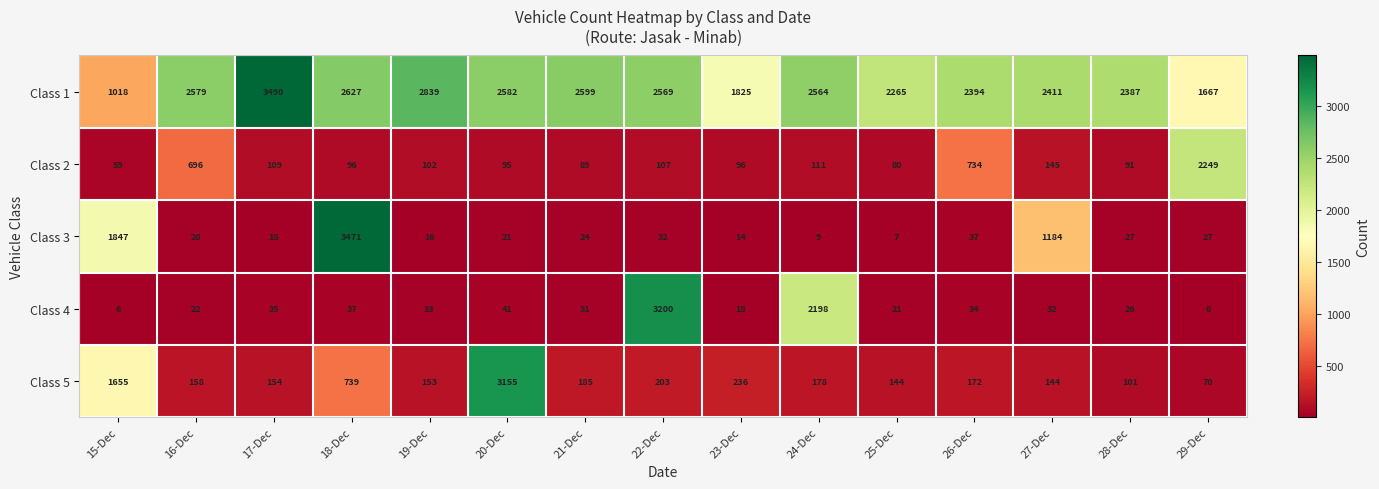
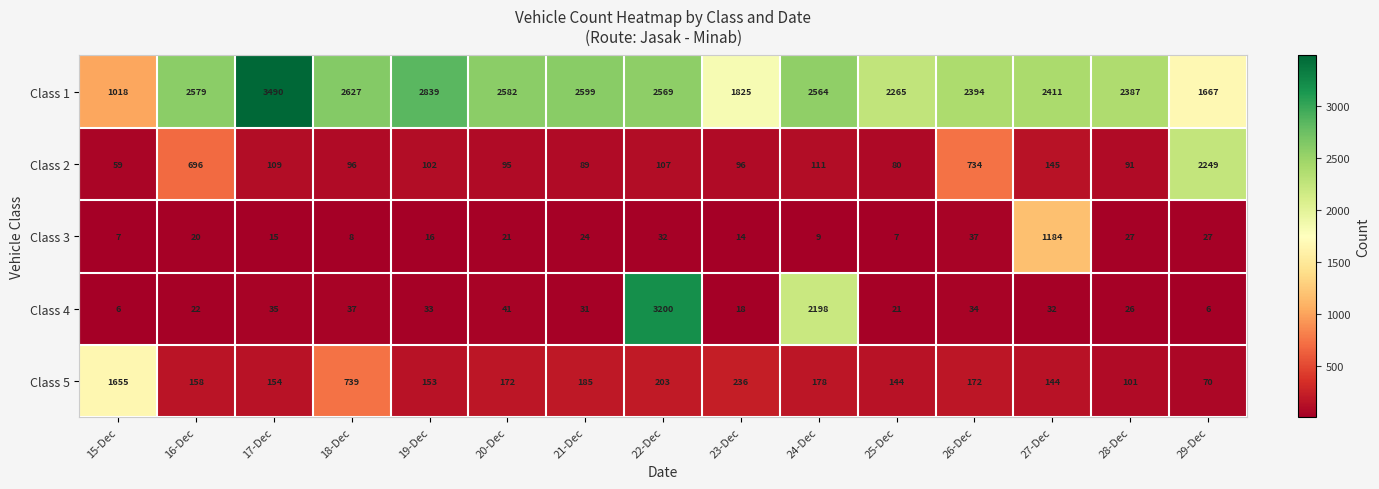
Class 3, 15-Dec: 1847 -> 7
Class 3, 18-Dec: 3471 -> 8
Class 5, 20-Dec: 3155 -> 172
